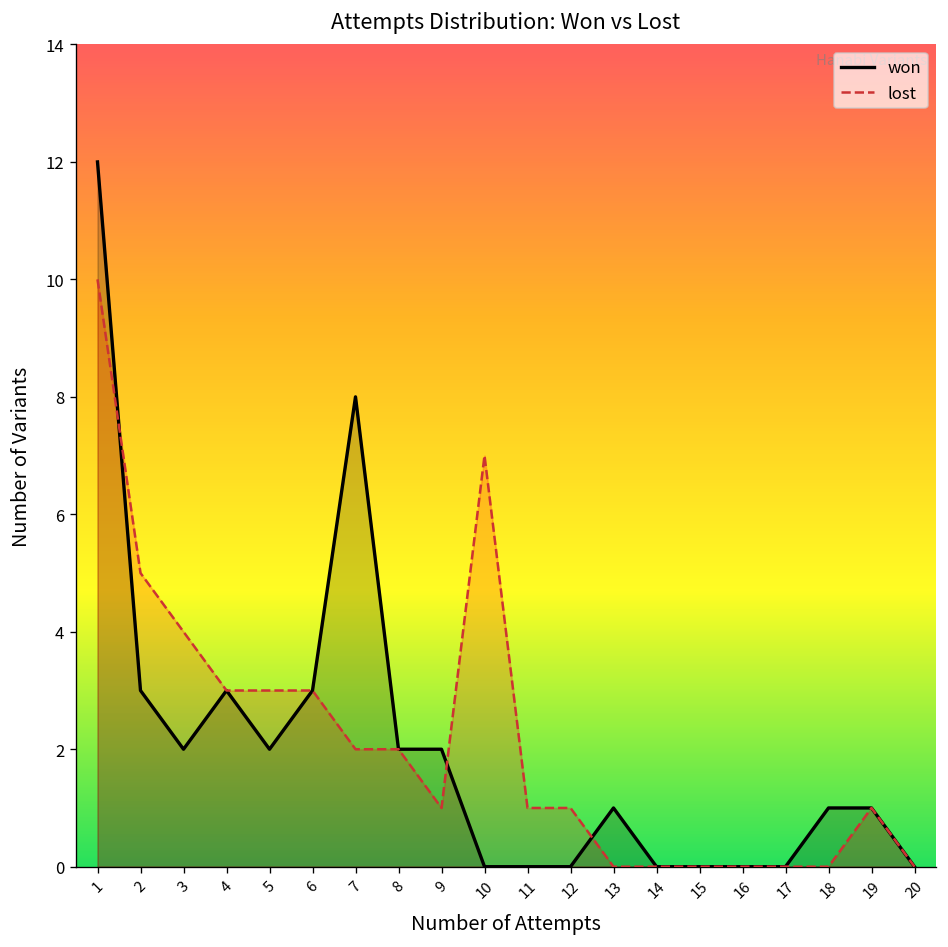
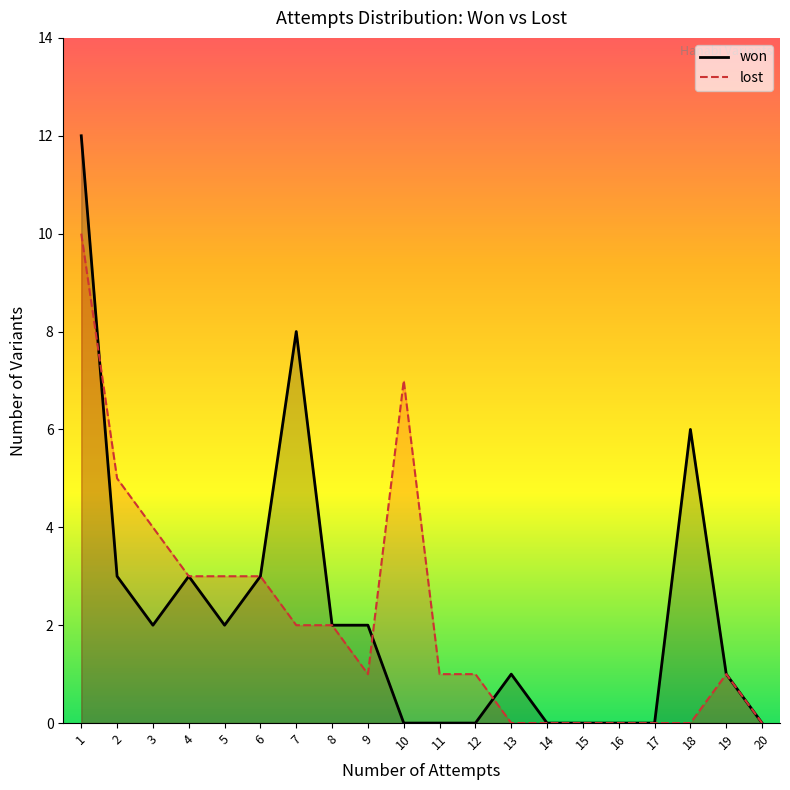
won, 18: 1 -> 6
